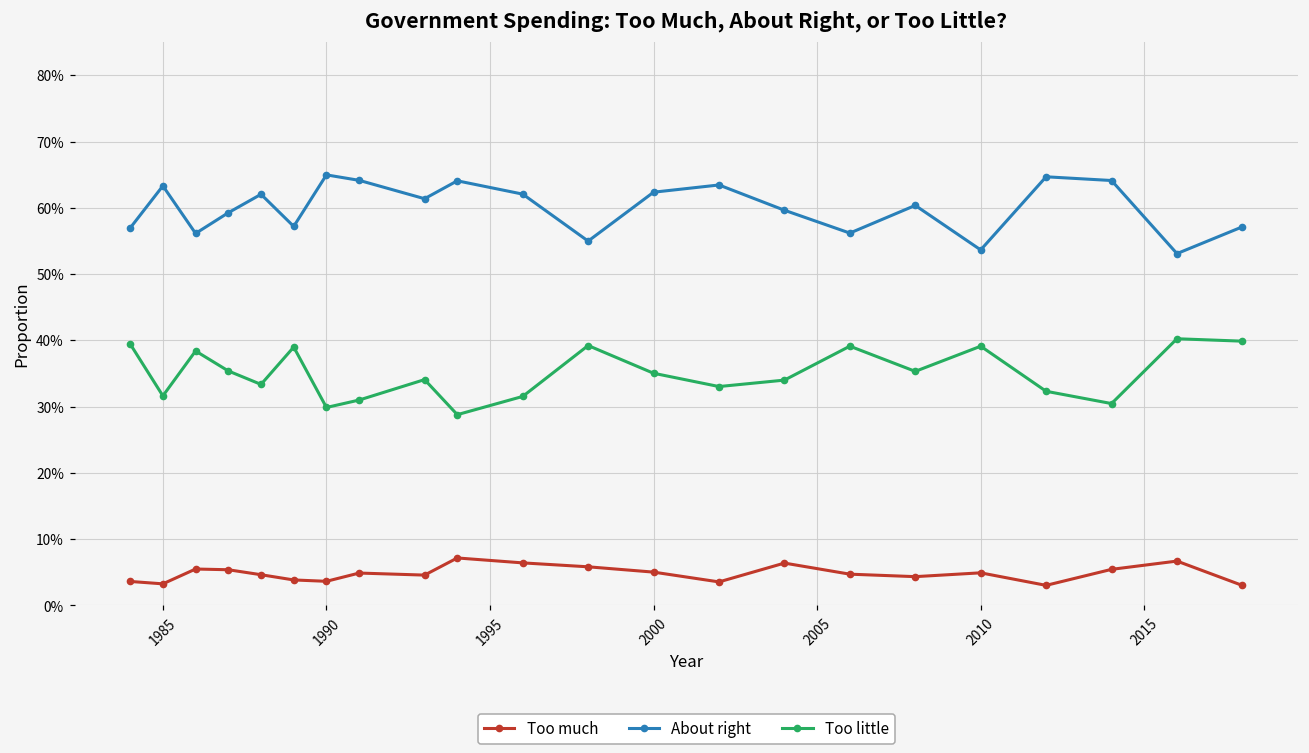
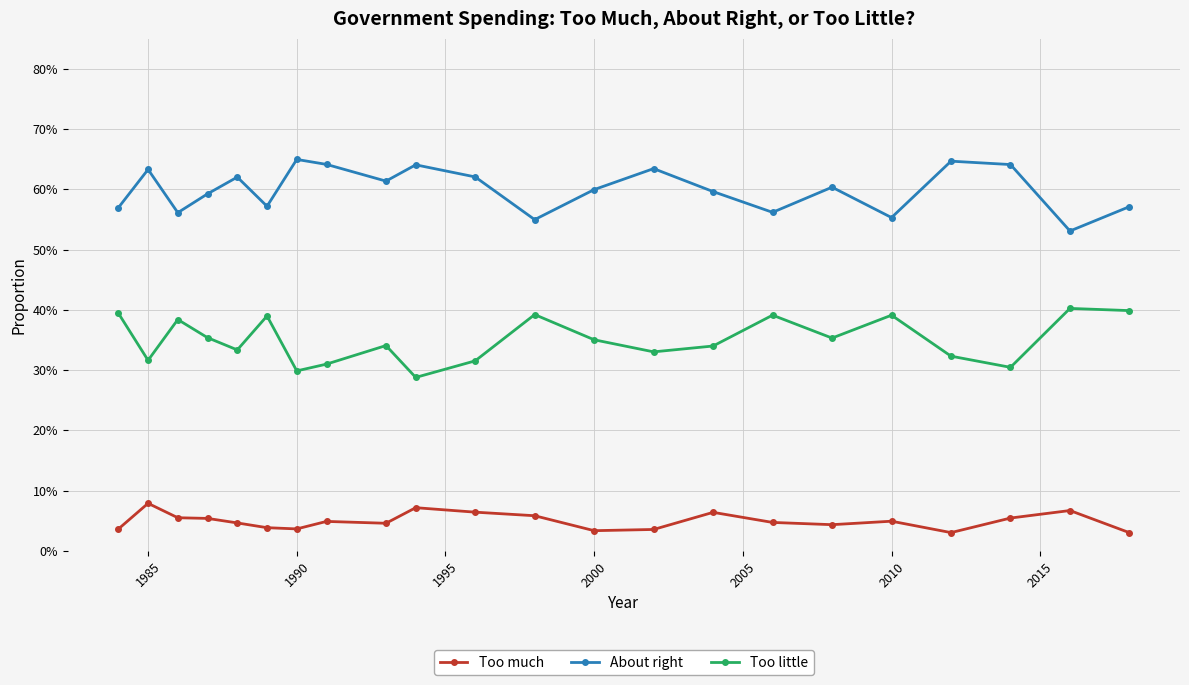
Too much, 1985: 3% -> 8%
Too much, 2000: 5% -> 3%
About right, 2000: 62% -> 60%
About right, 2010: 54% -> 55%
